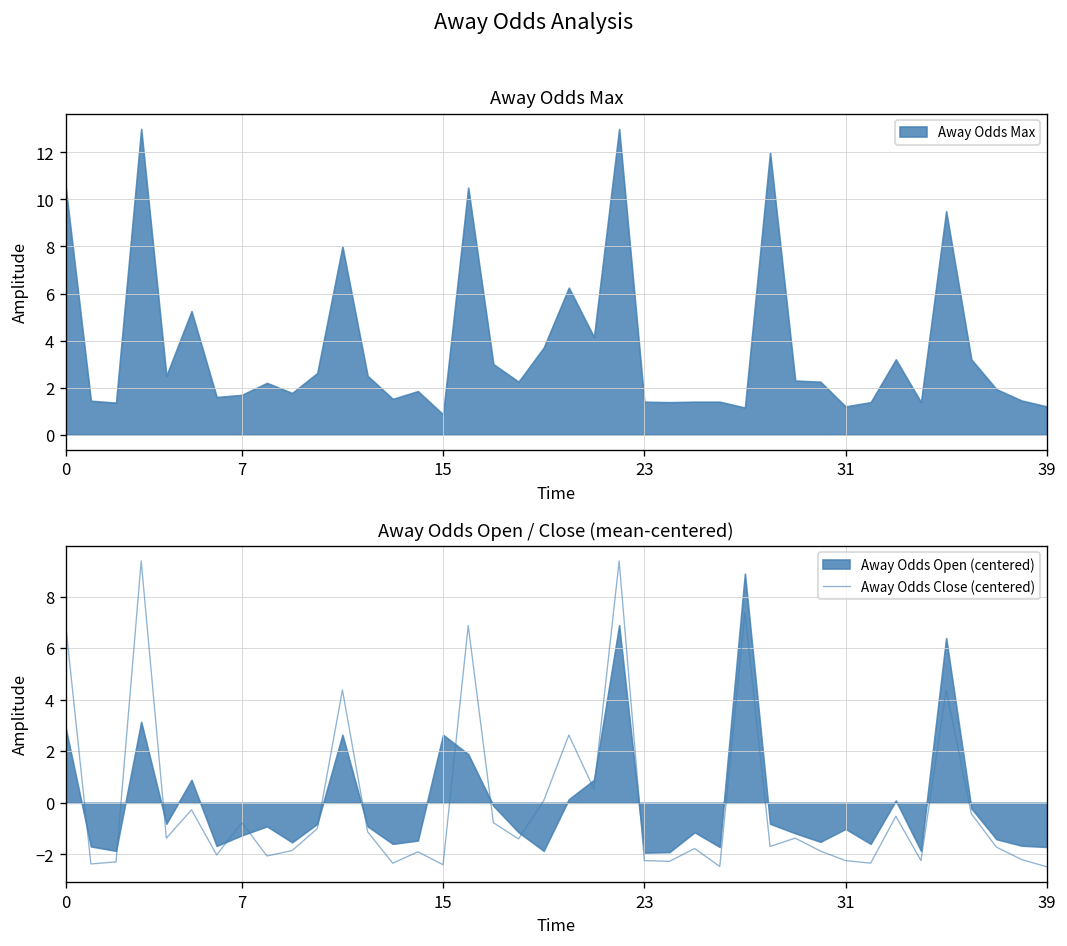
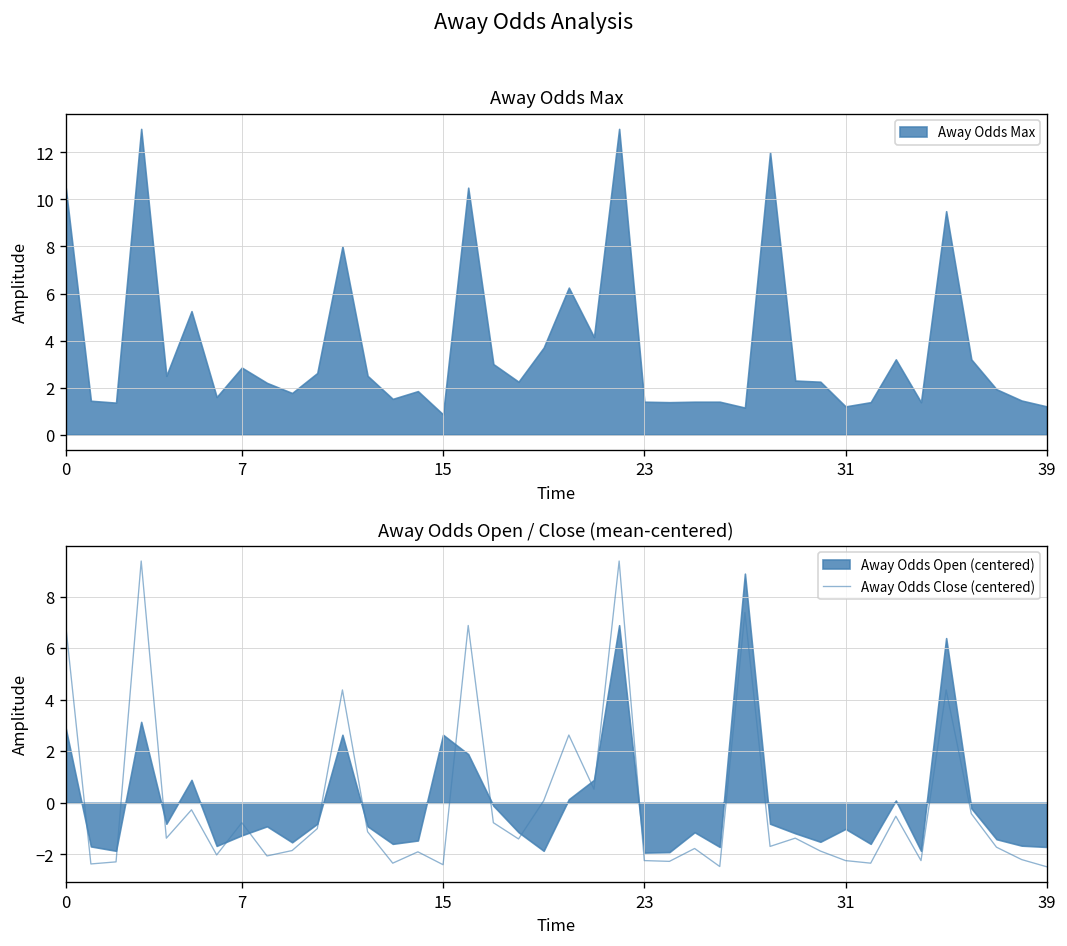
Away Odds Max, 7: 1.7 -> 2.9
